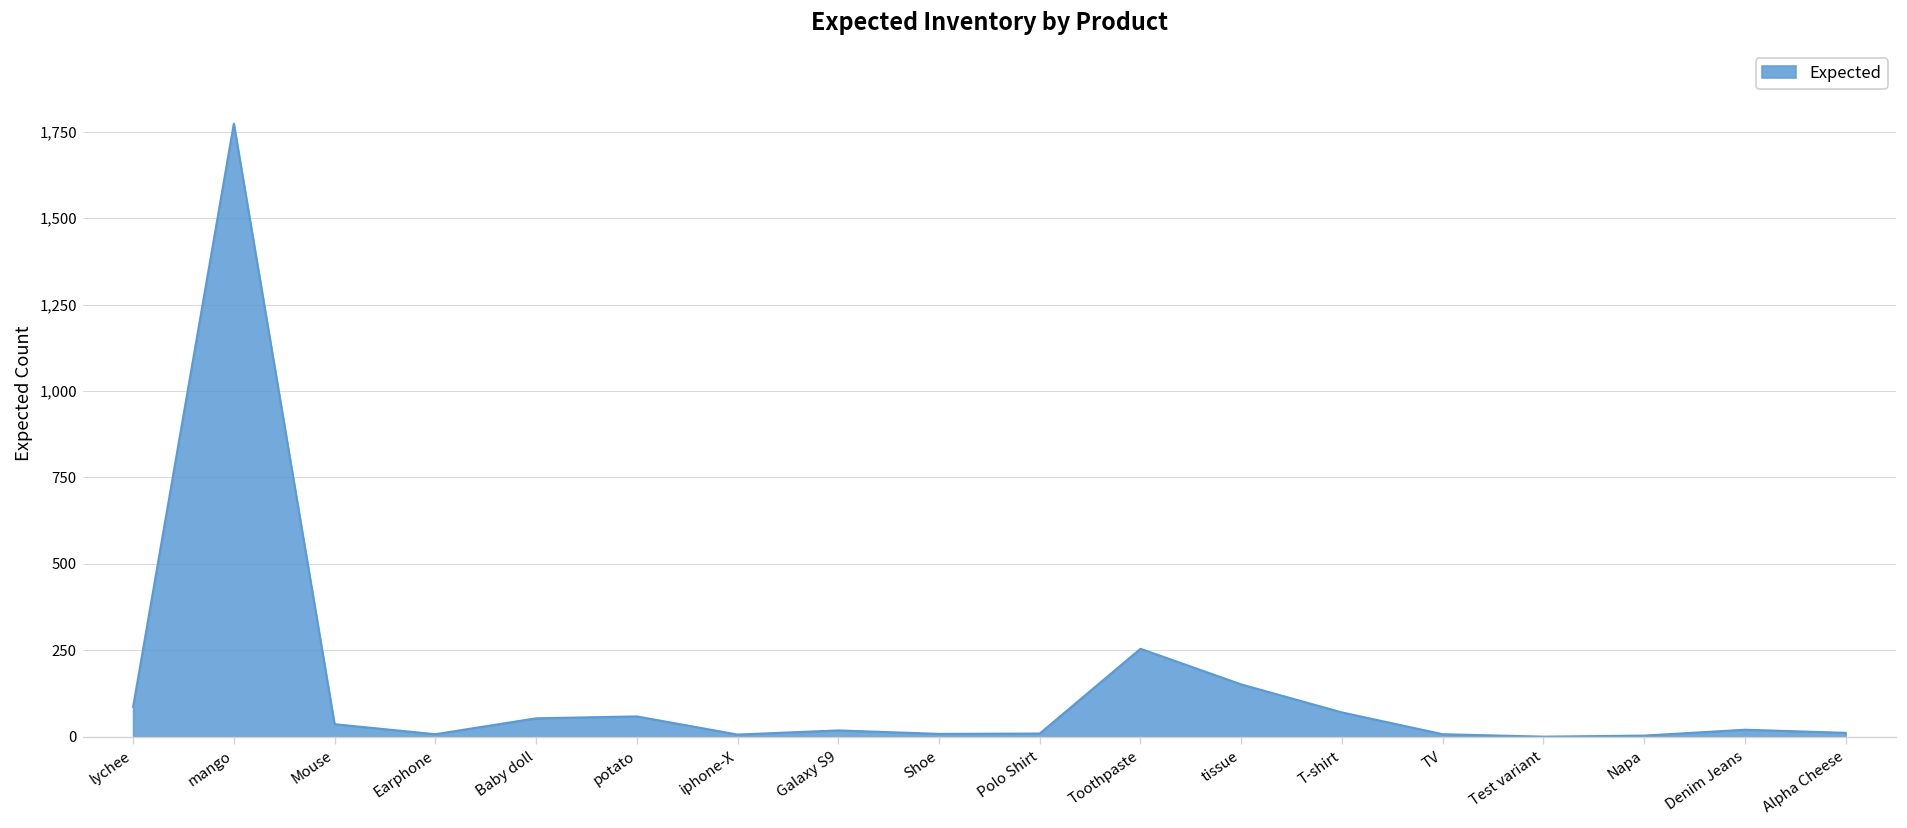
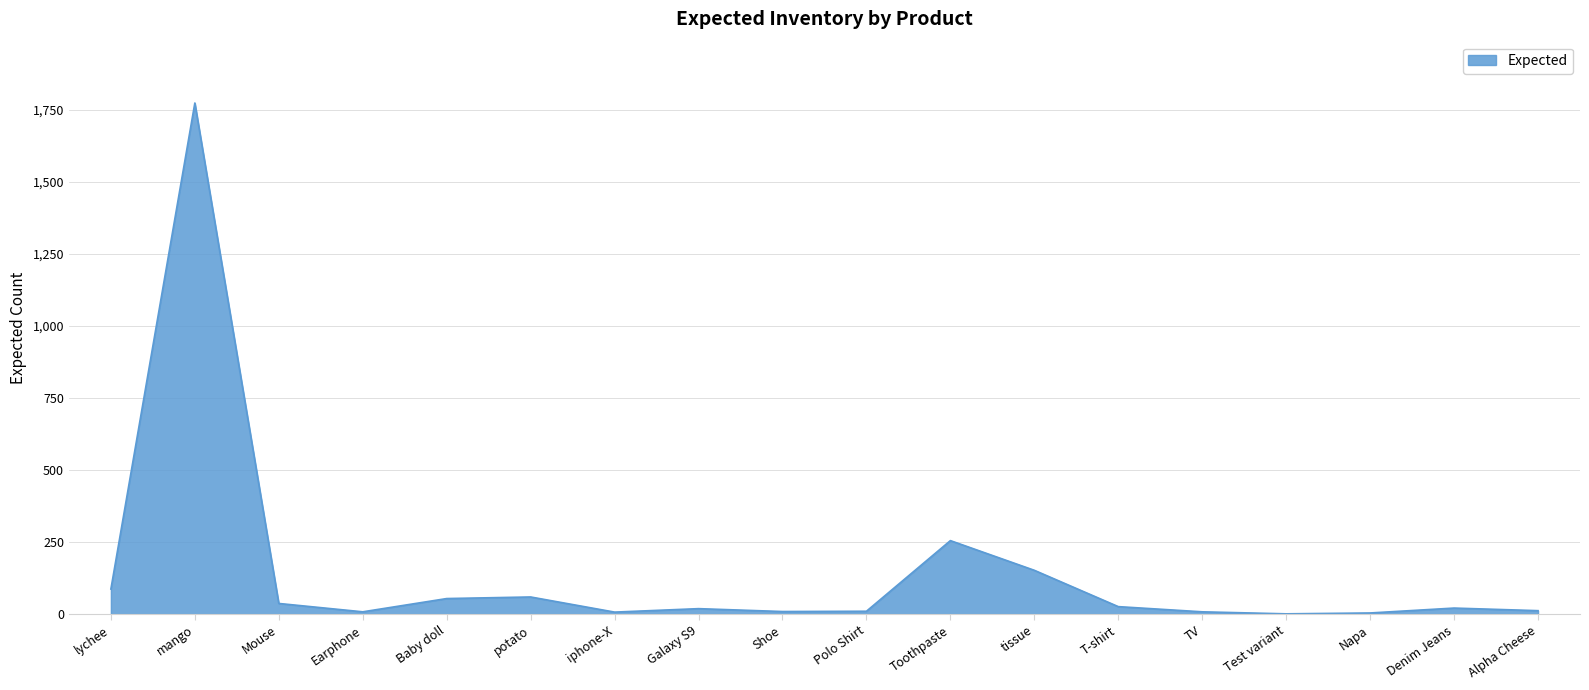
T-shirt: 70 -> 30
